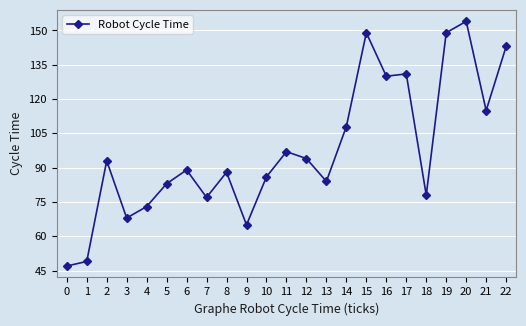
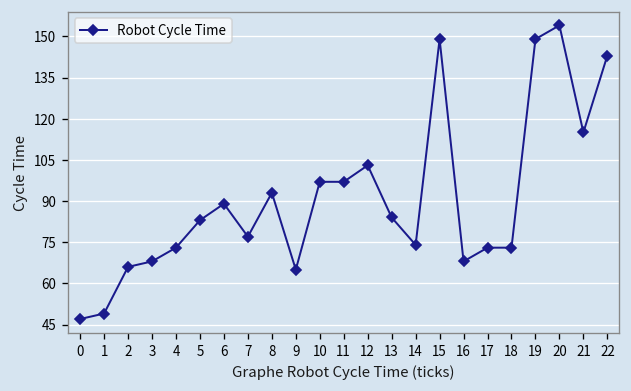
2: 93 -> 66
8: 88 -> 93
10: 86 -> 97
12: 94 -> 103
14: 108 -> 74
16: 130 -> 68
17: 131 -> 73
18: 78 -> 73
